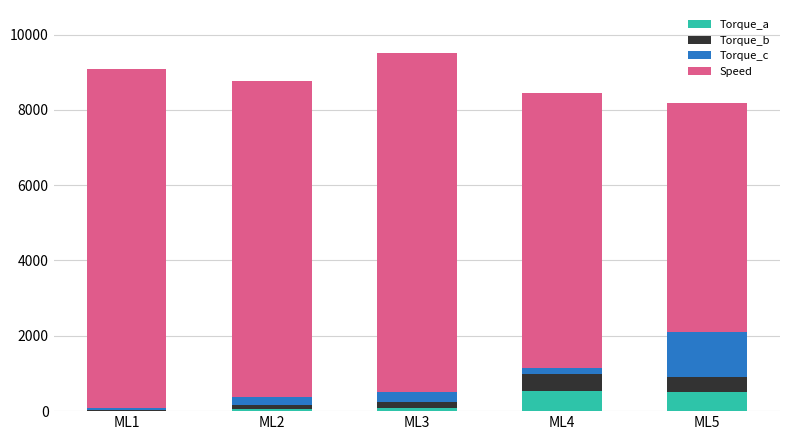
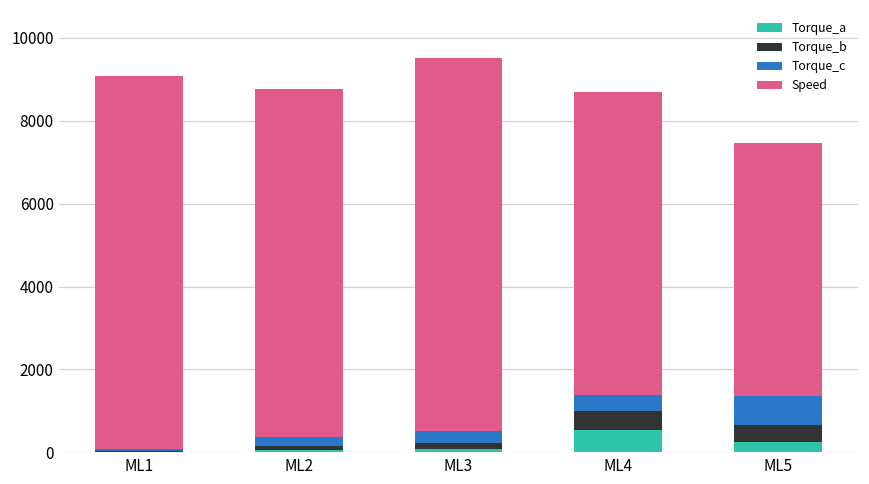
Torque_c, ML4: 200 -> 400
Torque_a, ML5: 500 -> 300
Torque_c, ML5: 1200 -> 700
